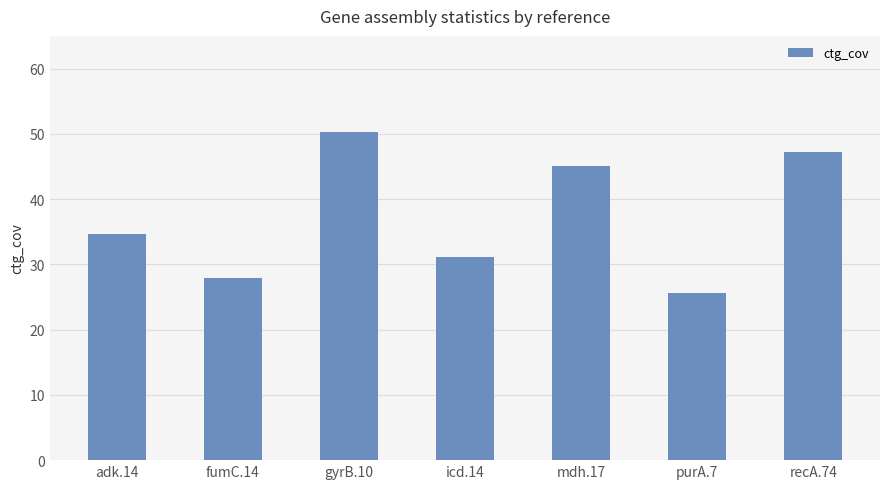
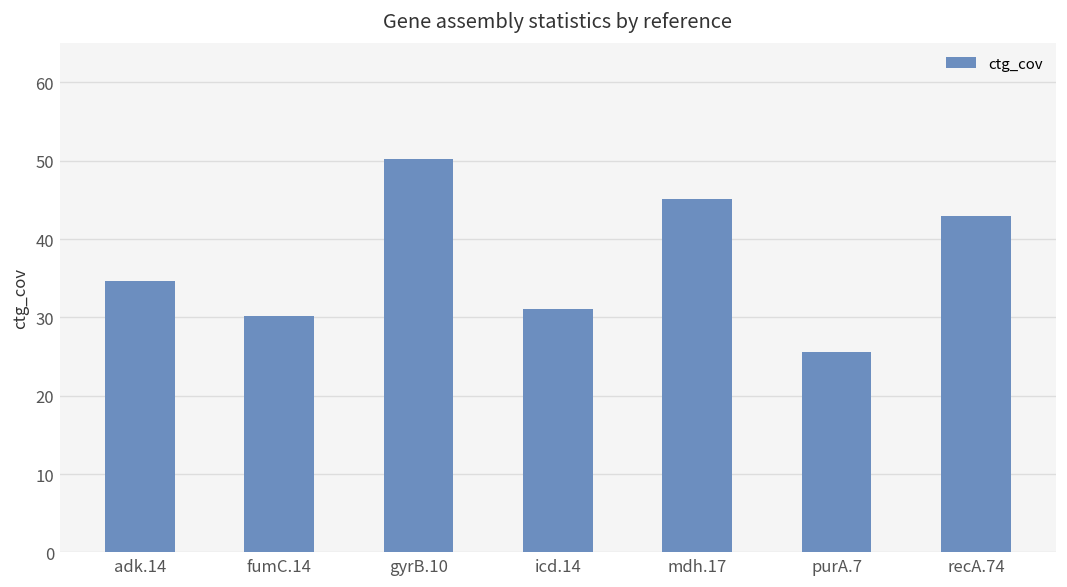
fumC.14: 28 -> 30
recA.74: 47 -> 43
